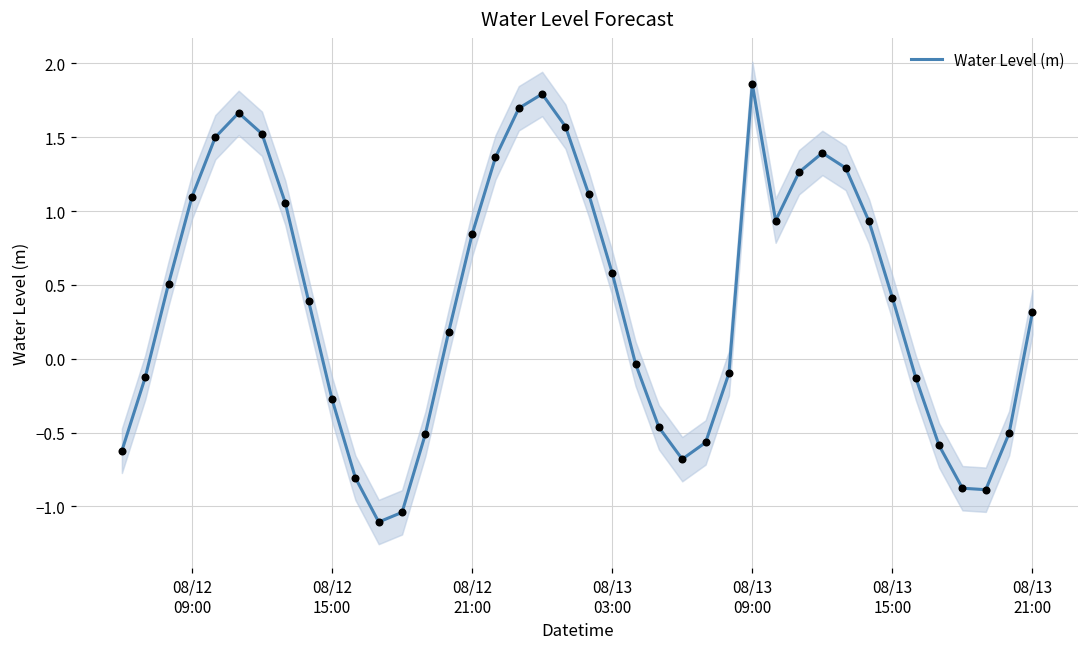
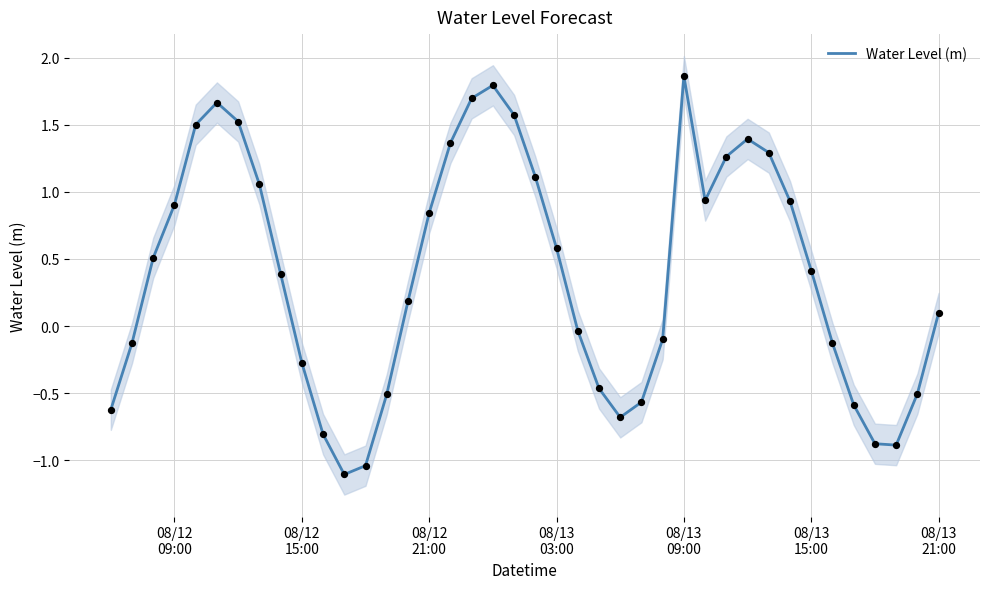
Water Level (m), 08/12 09:00: 1.10 -> 0.90
Water Level (m), 08/13 21:00: 0.32 -> 0.10
